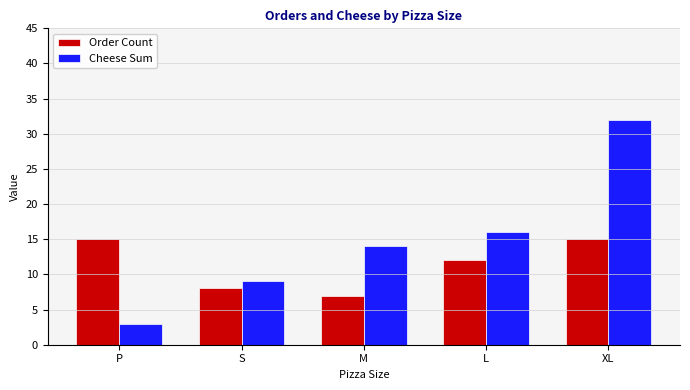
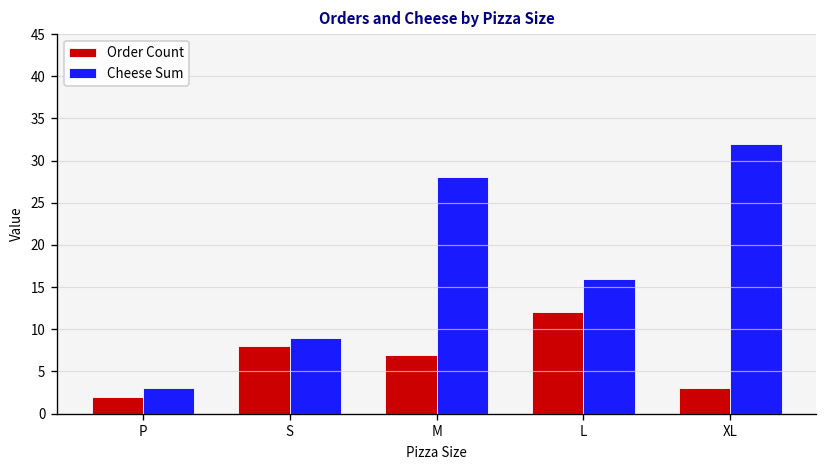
Order Count, P: 15 -> 2
Cheese Sum, M: 14 -> 28
Order Count, XL: 15 -> 3
